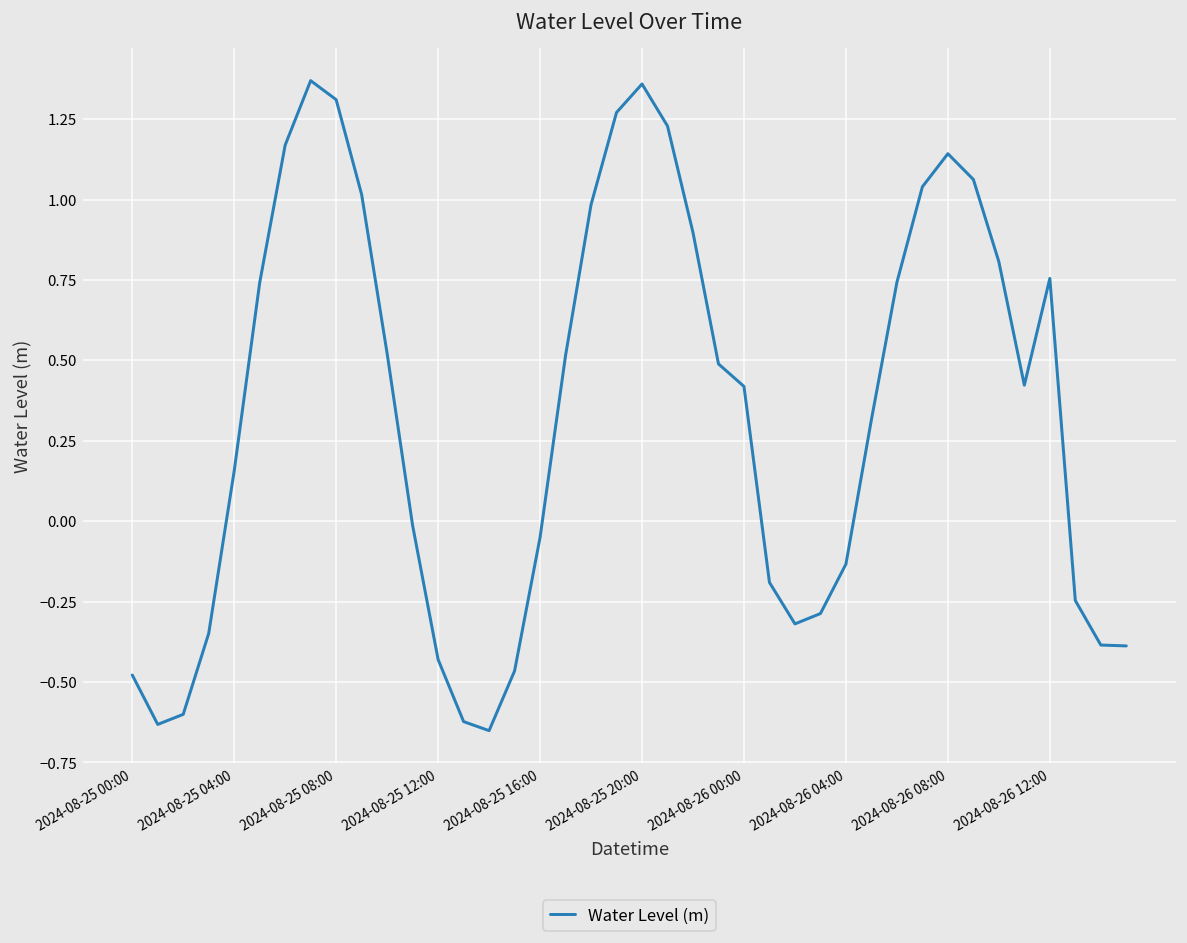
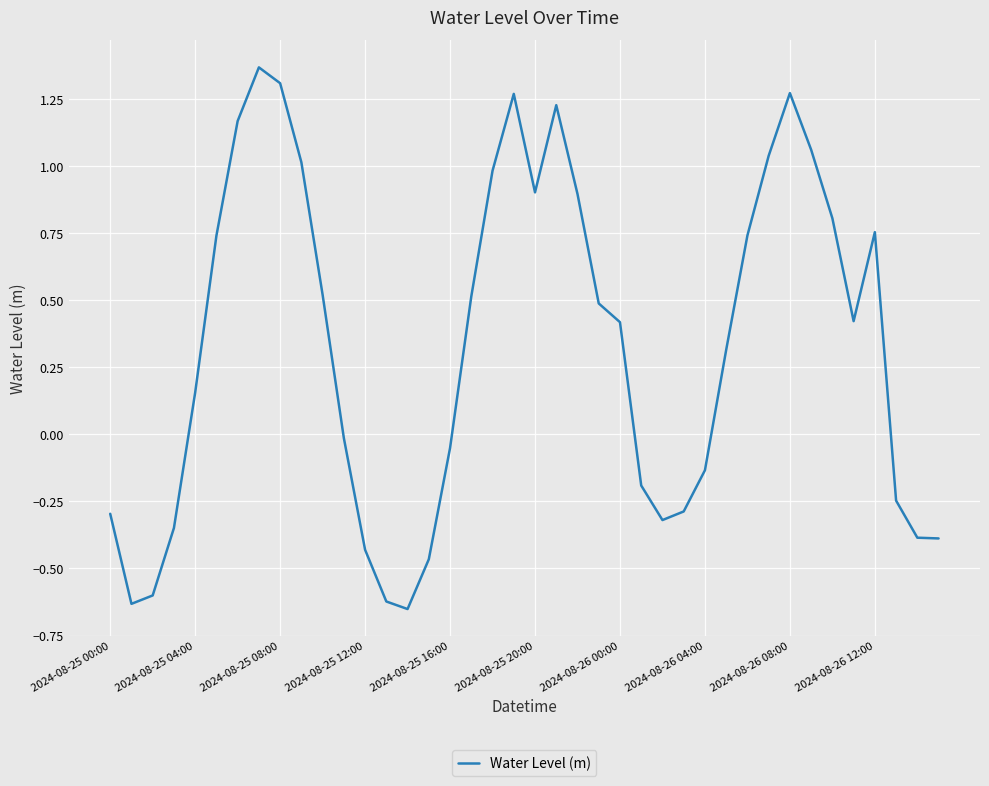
2024-08-25 00:00: -0.48 -> -0.30
2024-08-25 20:00: 1.36 -> 0.90
2024-08-26 08:00: 1.14 -> 1.27
